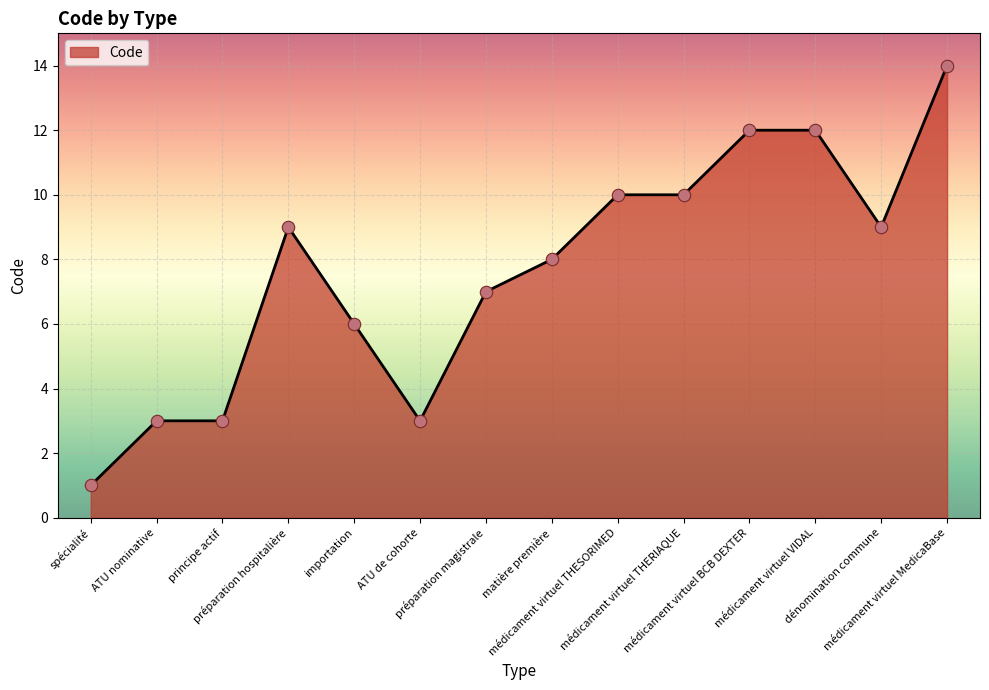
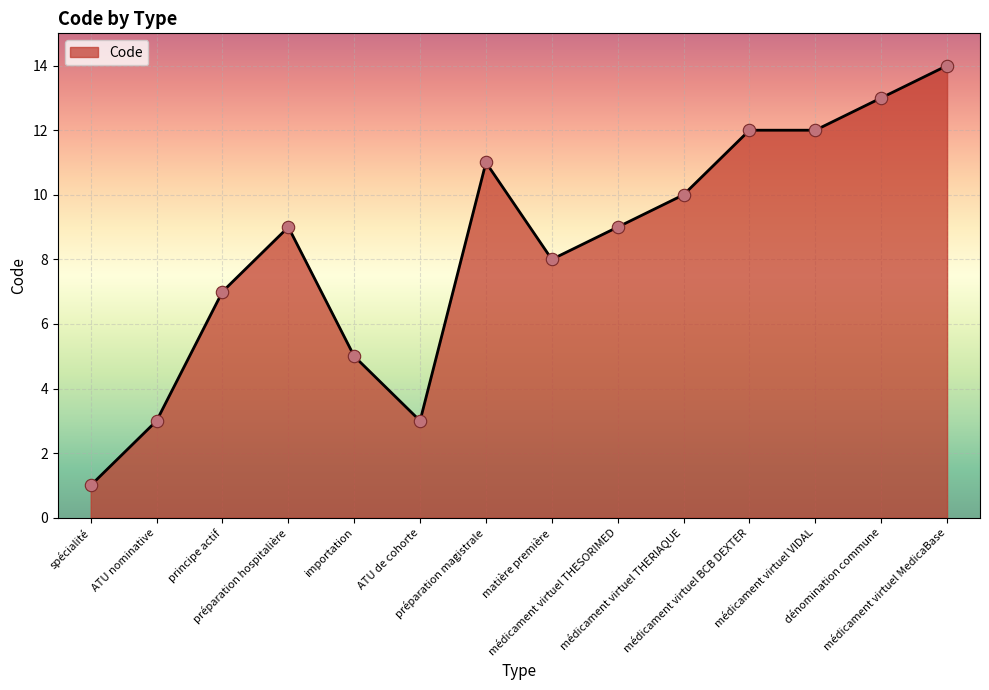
principe actif: 3 -> 7
importation: 6 -> 5
préparation magistrale: 7 -> 11
médicament virtuel THESORIMED: 10 -> 9
dénomination commune: 9 -> 13
